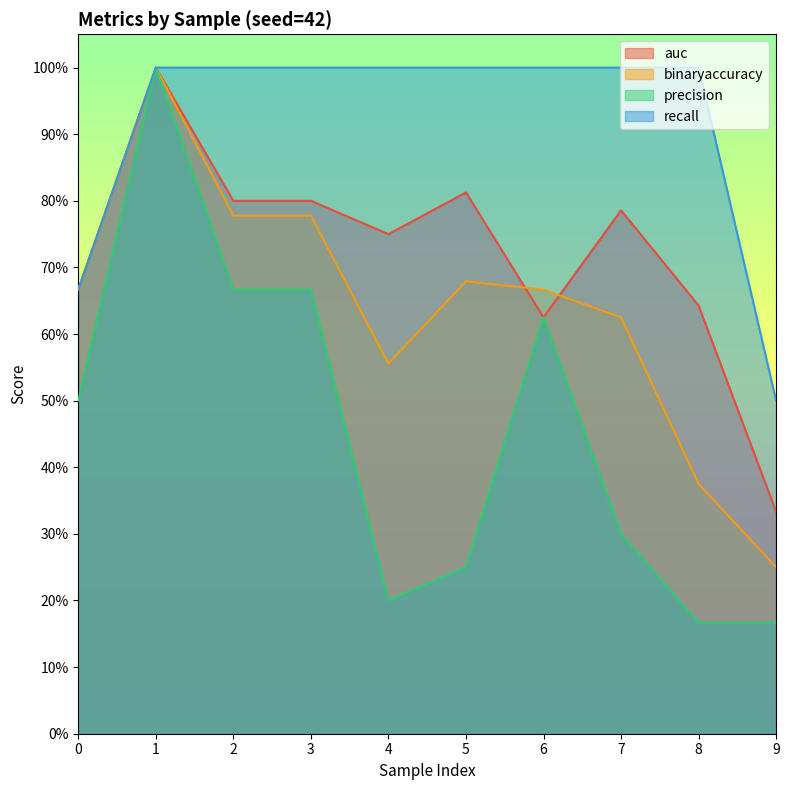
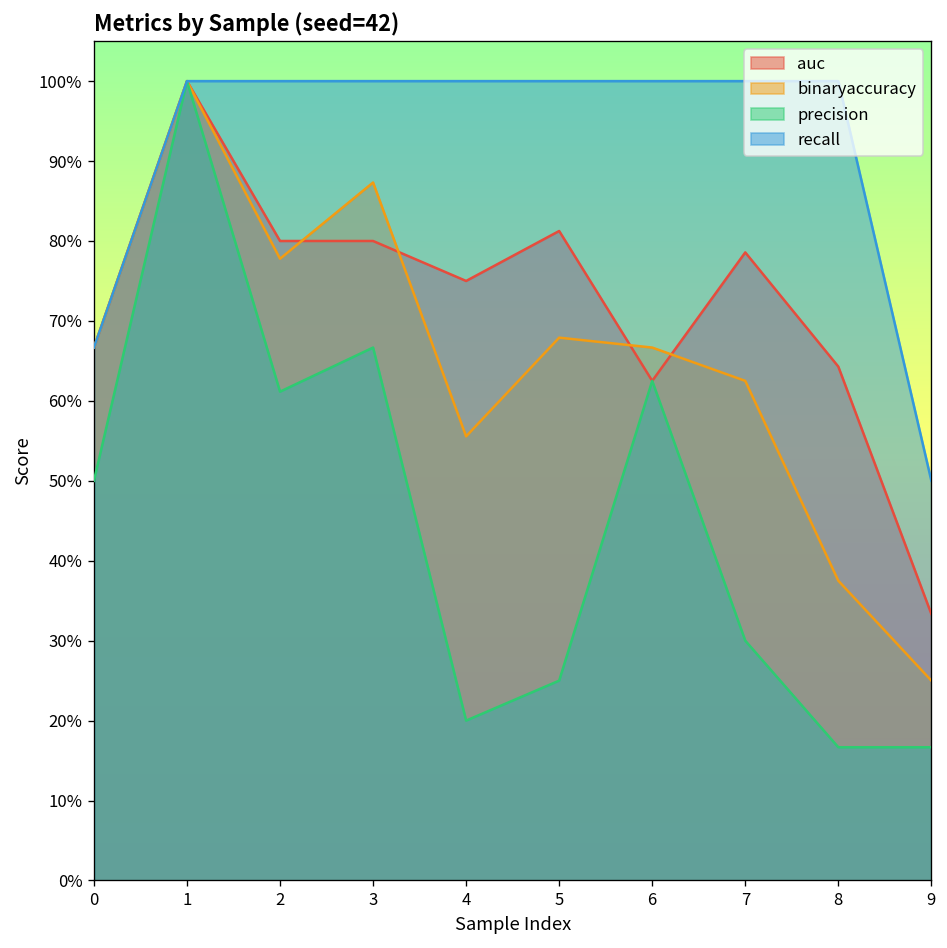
precision, 2: 67% -> 61%
binaryaccuracy, 3: 78% -> 87%
